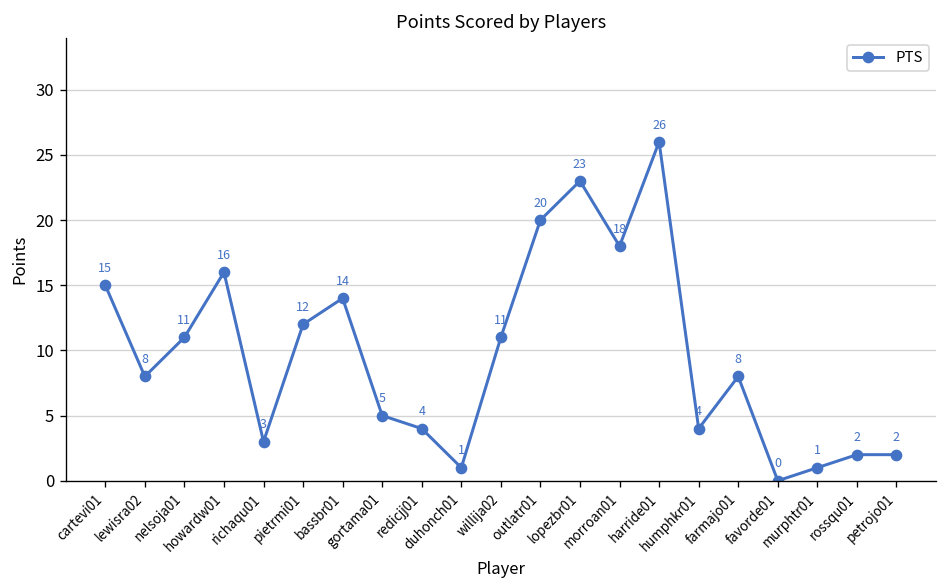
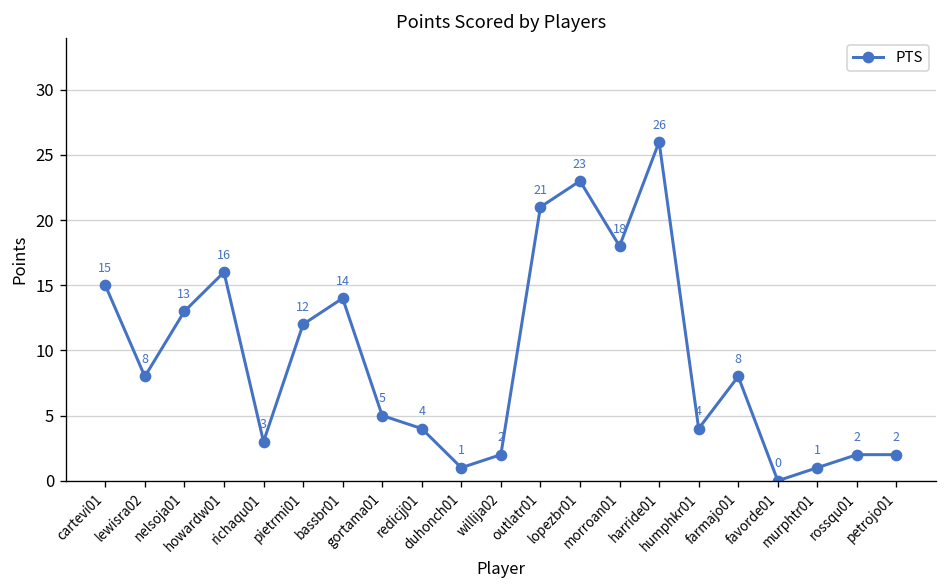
nelsoja01: 11 -> 13
willija02: 11 -> 2
outlatr01: 20 -> 21
